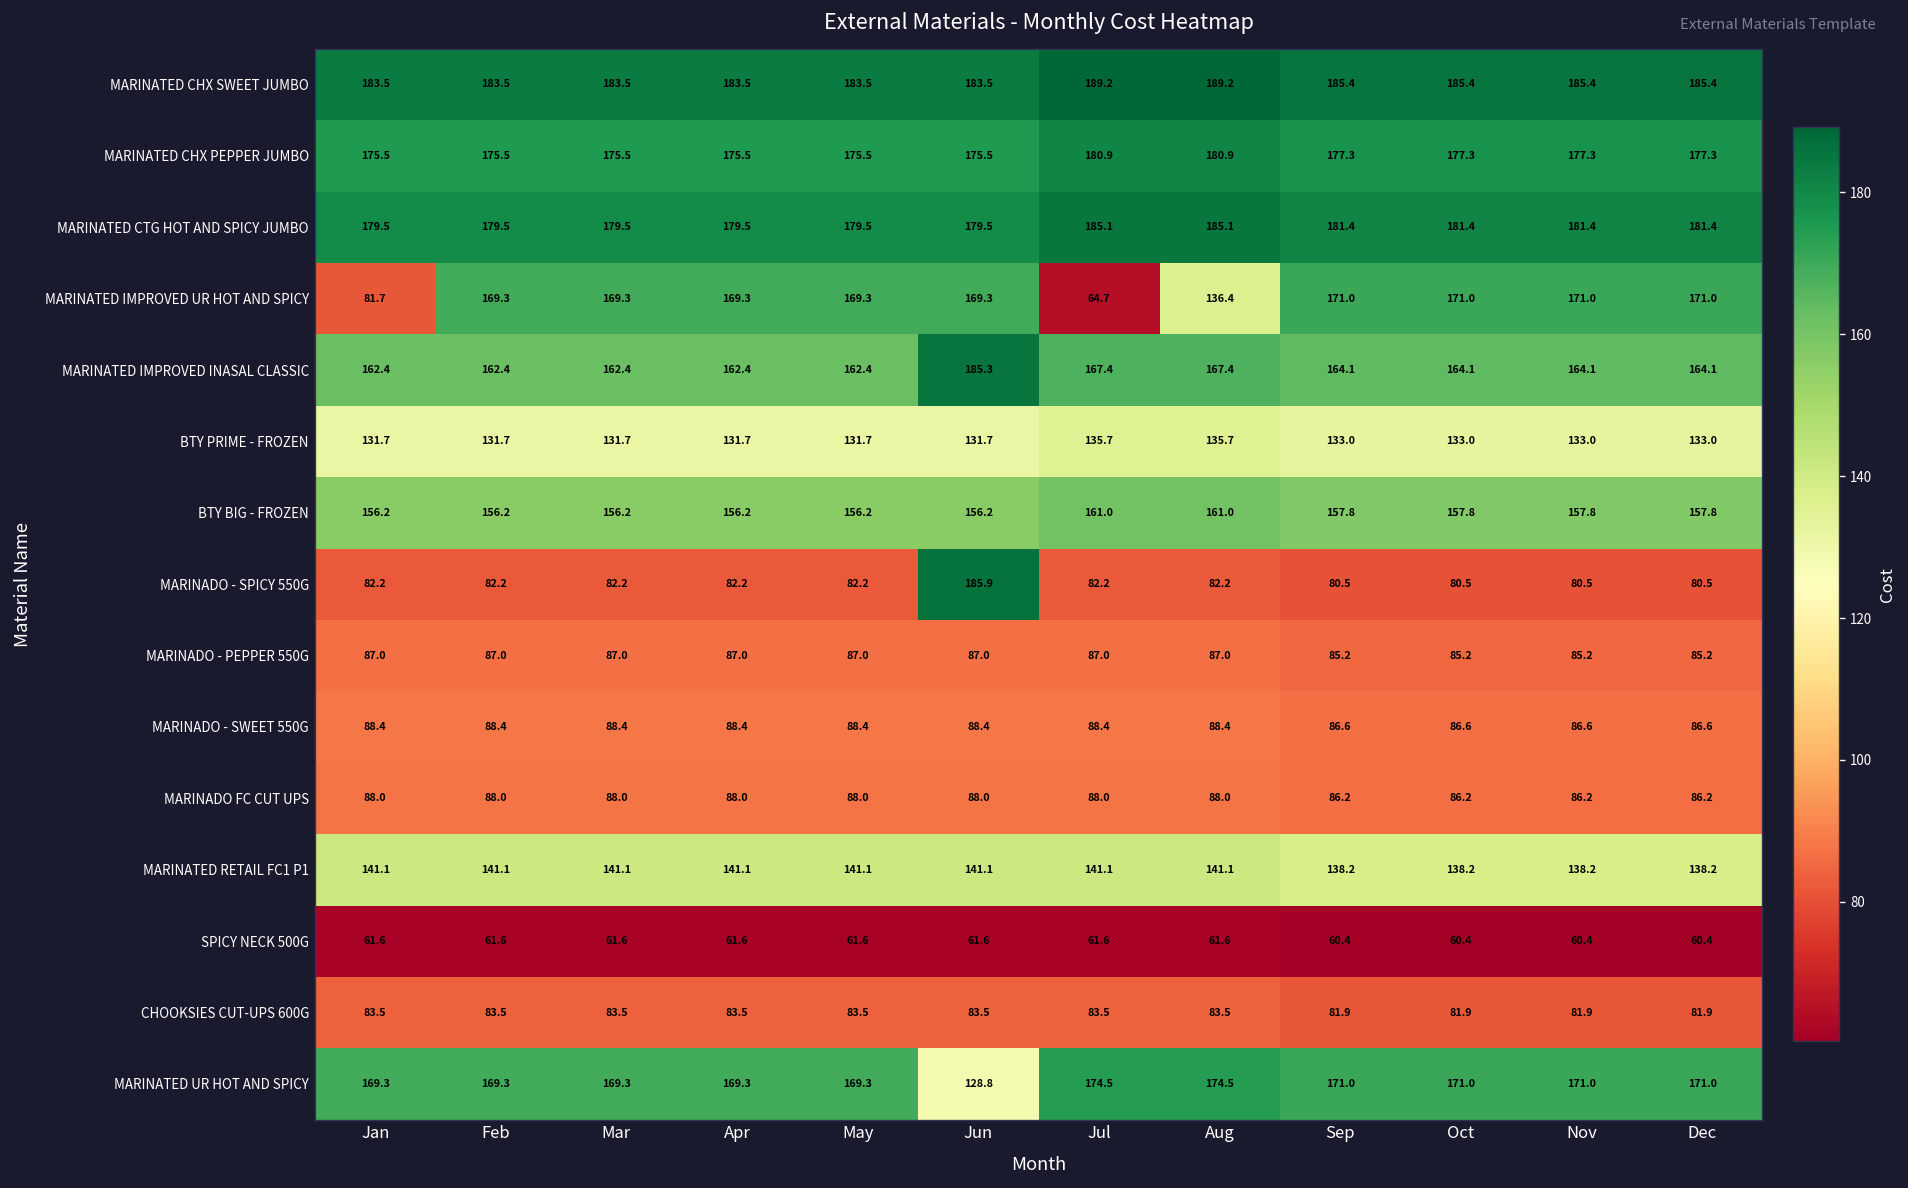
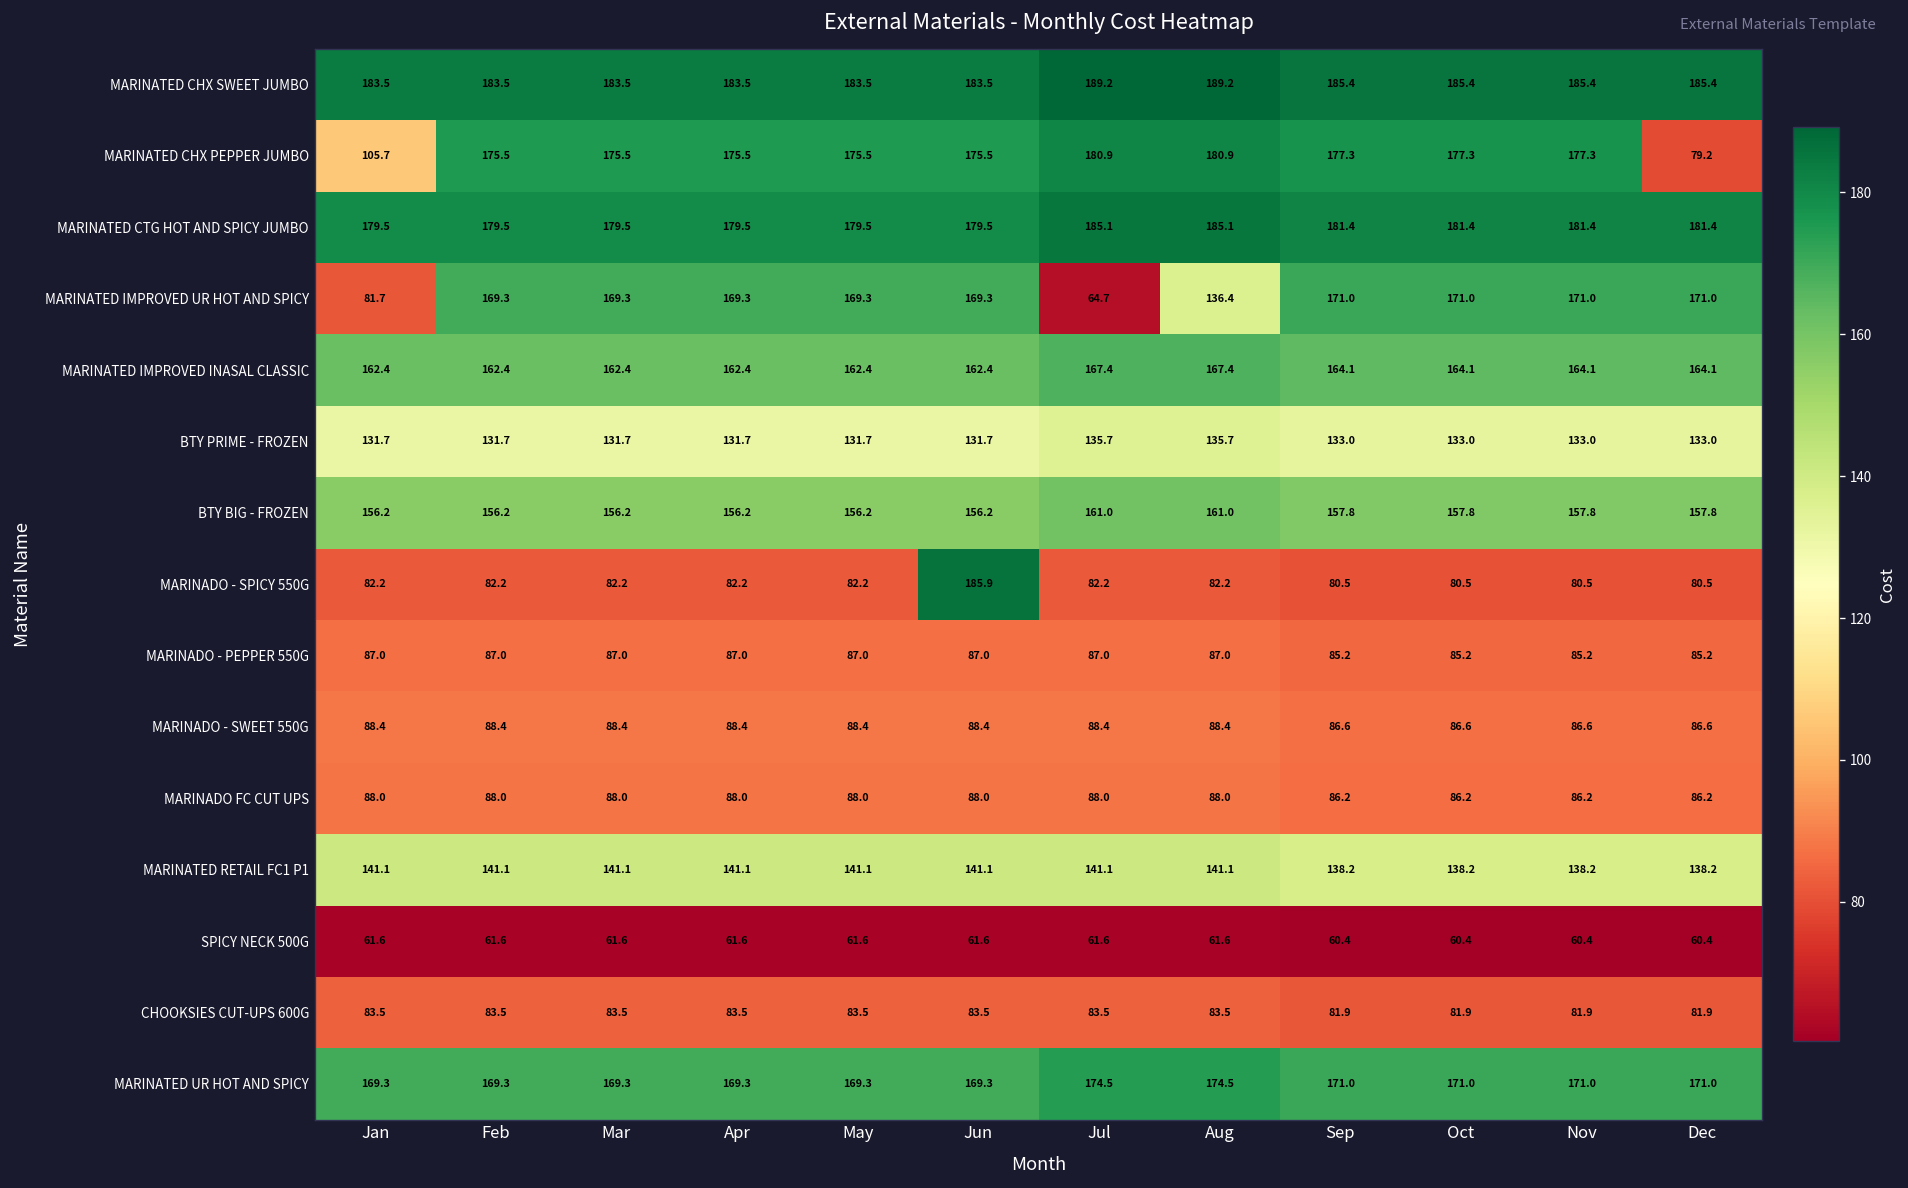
MARINATED CHX PEPPER JUMBO, Jan: 175.5 -> 105.7
MARINATED CHX PEPPER JUMBO, Dec: 177.3 -> 79.2
MARINATED IMPROVED INASAL CLASSIC, Jun: 185.3 -> 162.4
MARINATED UR HOT AND SPICY, Jun: 128.8 -> 169.3
